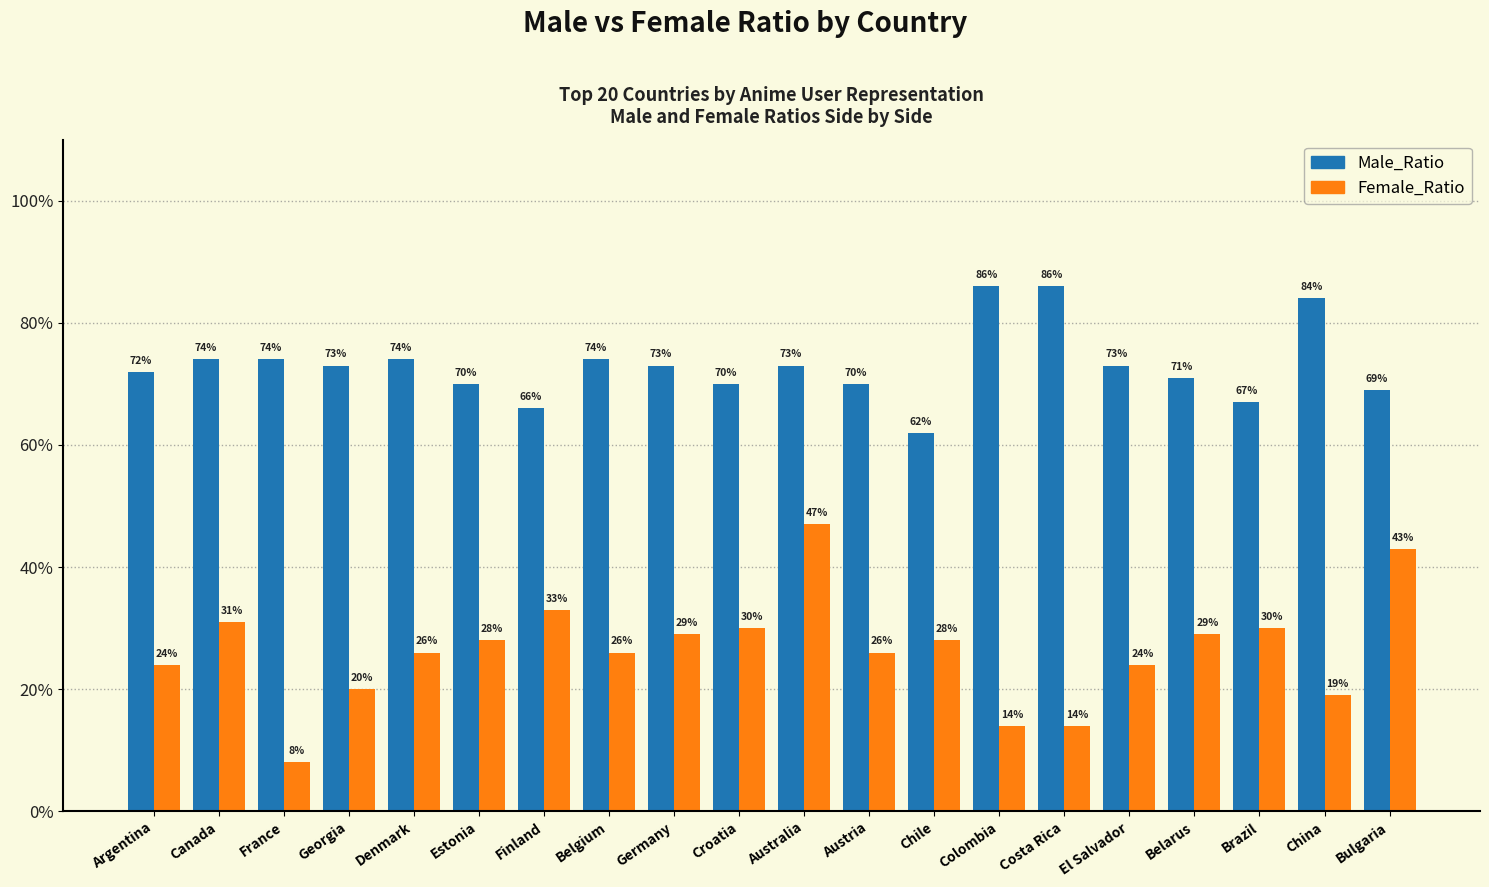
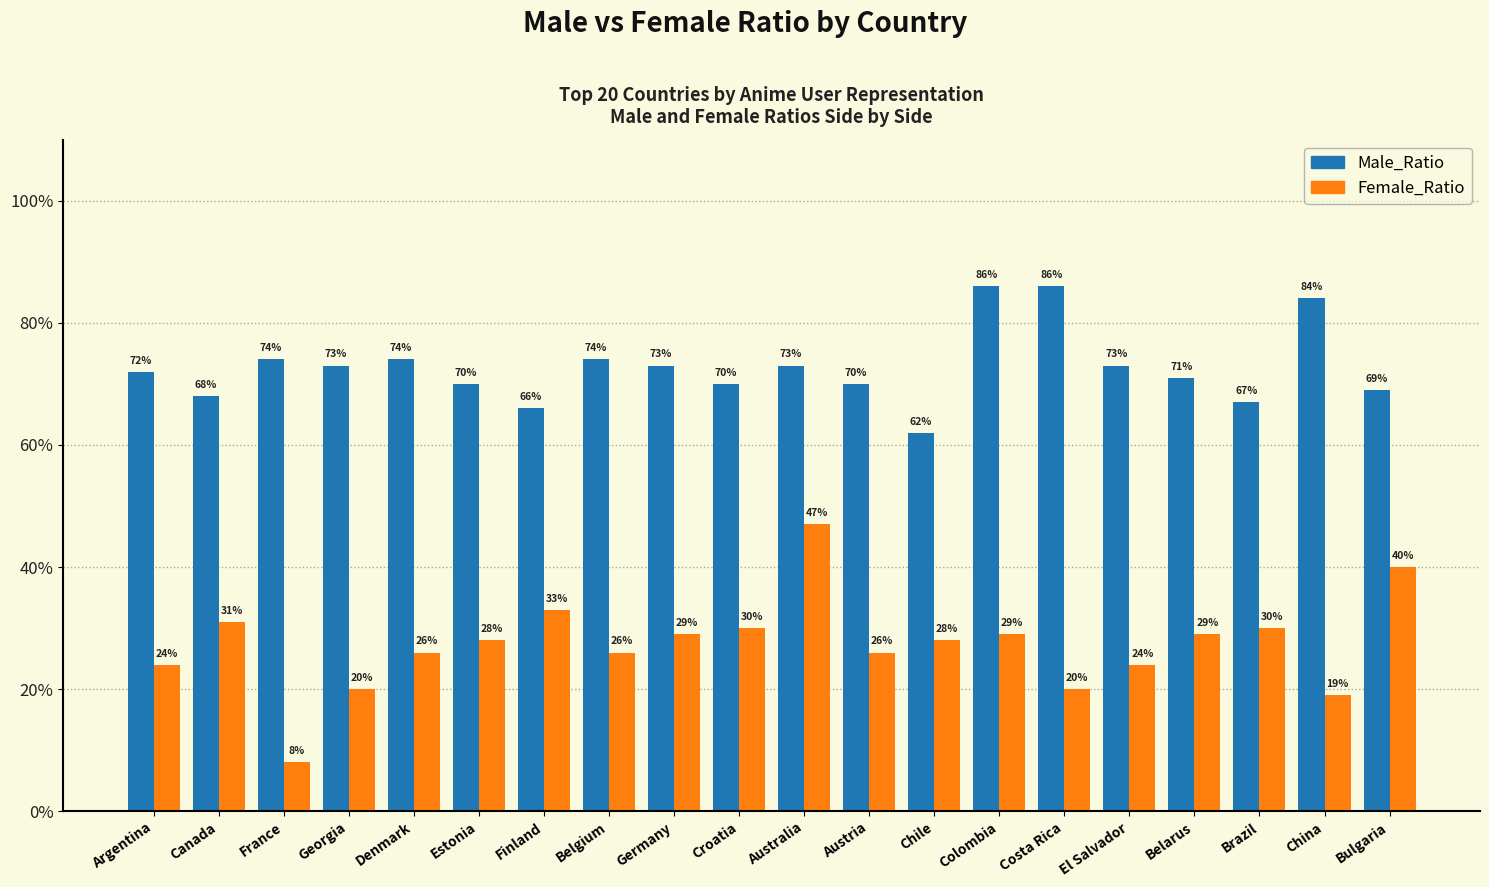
Male_Ratio, Canada: 74% -> 68%
Female_Ratio, Colombia: 14% -> 29%
Female_Ratio, Costa Rica: 14% -> 20%
Female_Ratio, Bulgaria: 43% -> 40%
